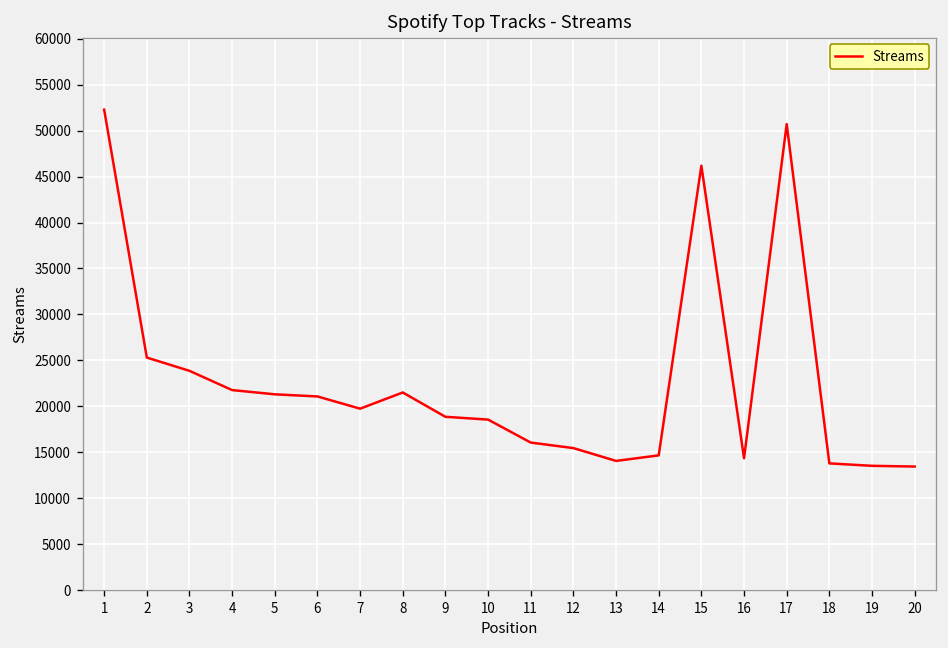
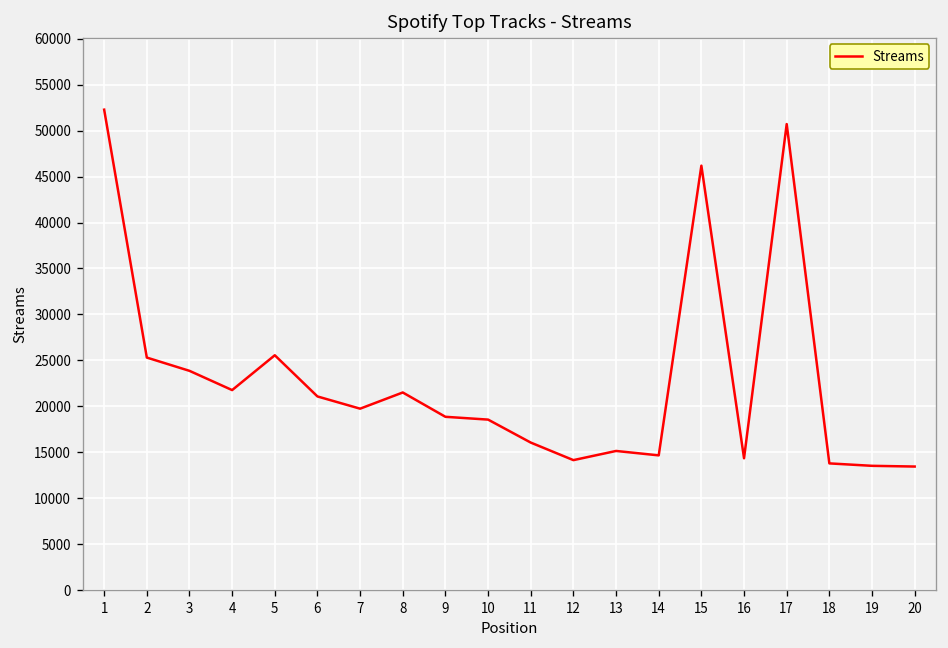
5: 21000 -> 26000
12: 15000 -> 14000
13: 14000 -> 15000
